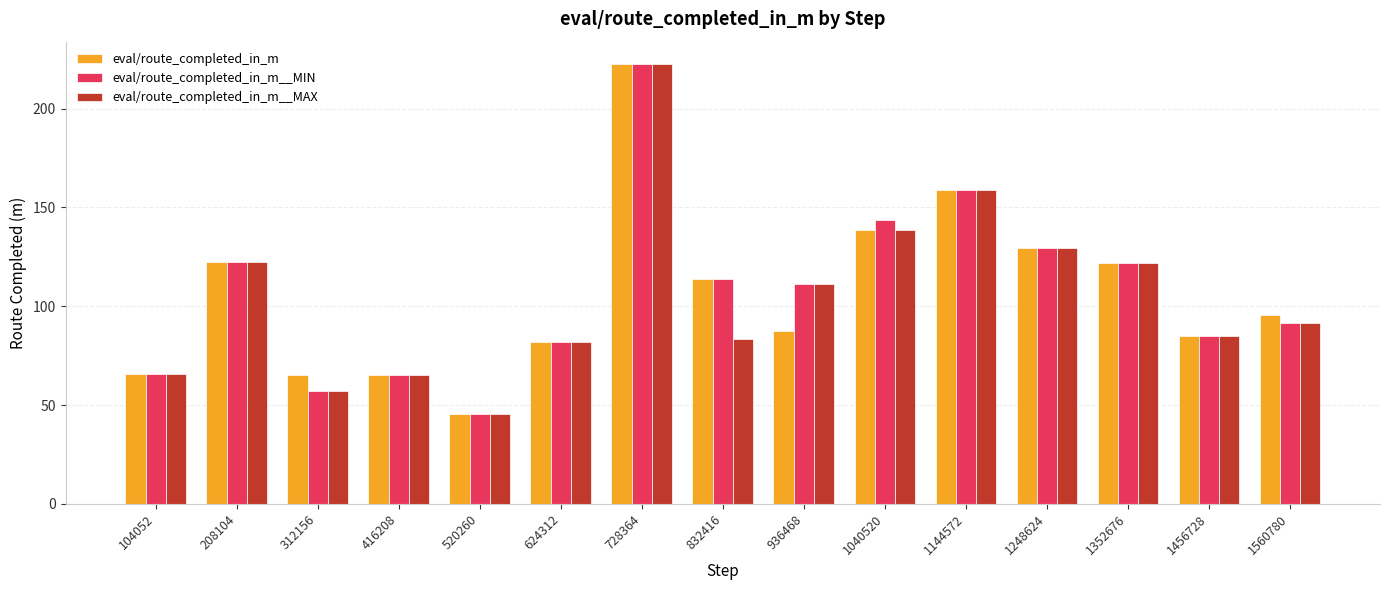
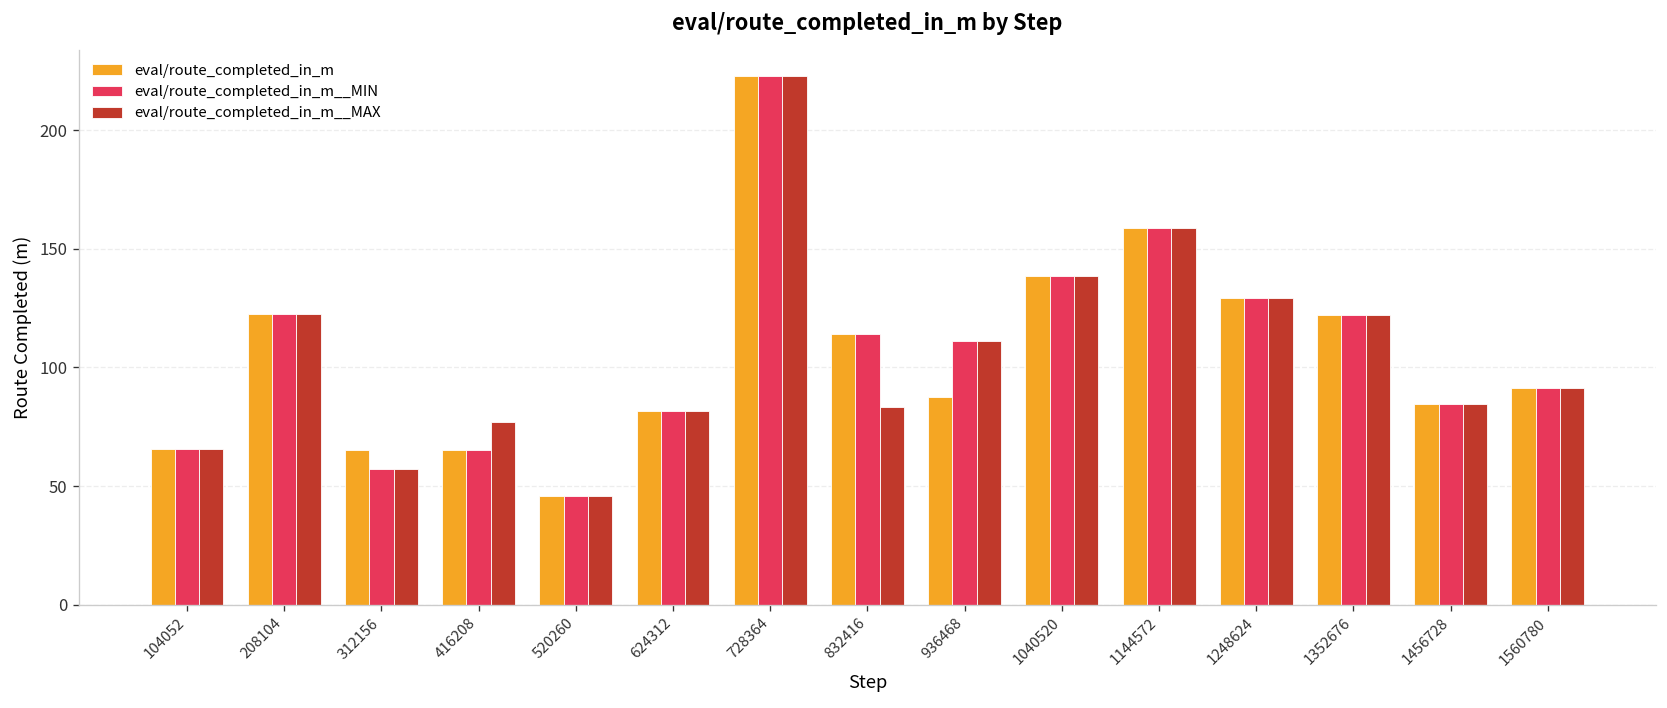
eval/route_completed_in_m__MAX, 416208: 65 -> 77
eval/route_completed_in_m__MIN, 1040520: 144 -> 139
eval/route_completed_in_m, 1560780: 96 -> 92
